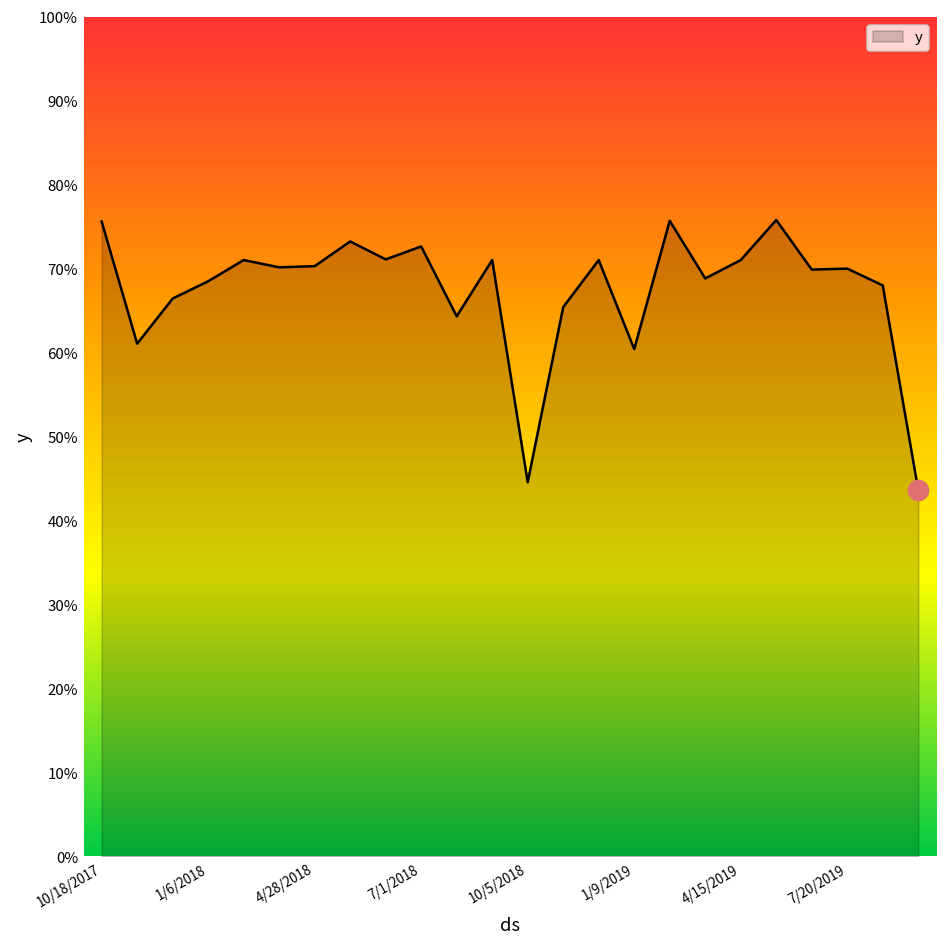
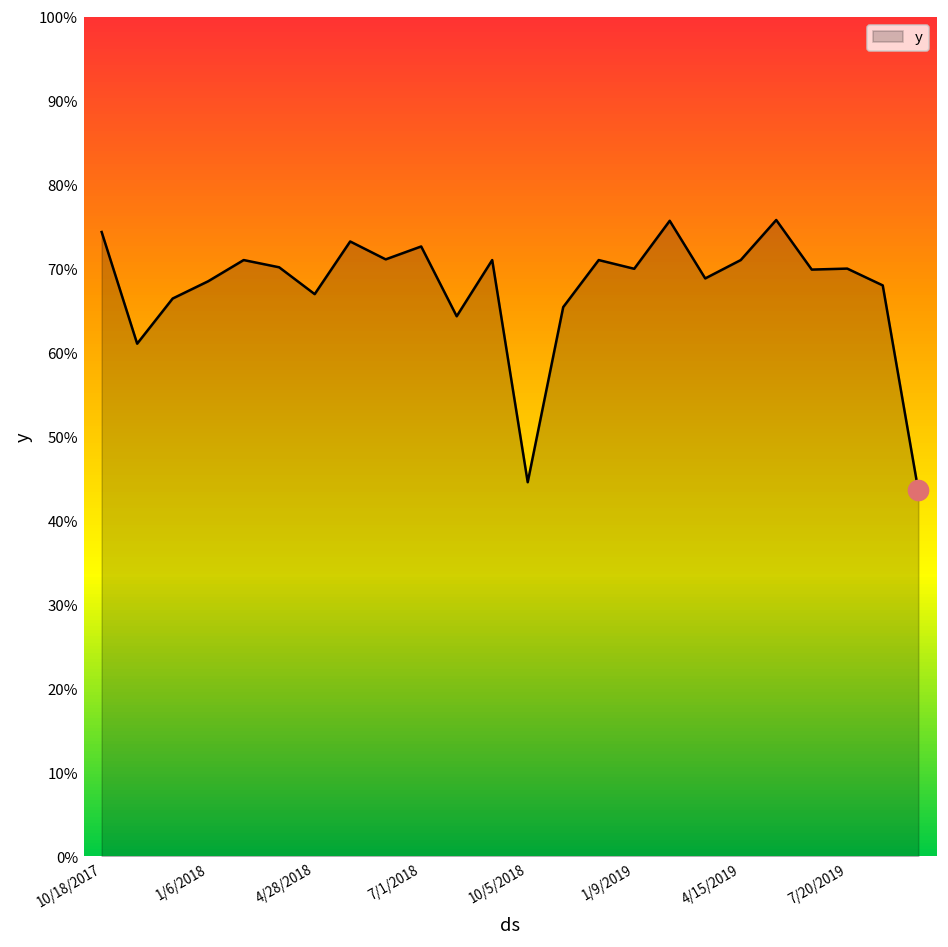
y, 10/18/2017: 76% -> 74%
y, 4/28/2018: 70% -> 67%
y, 1/9/2019: 60% -> 70%
